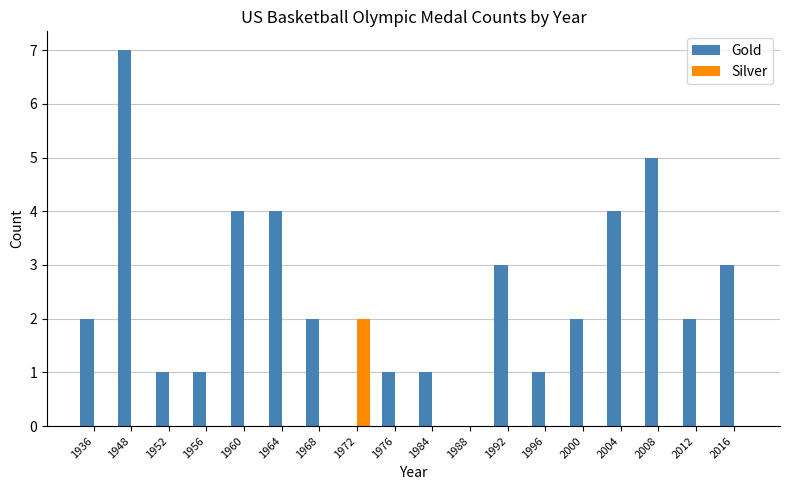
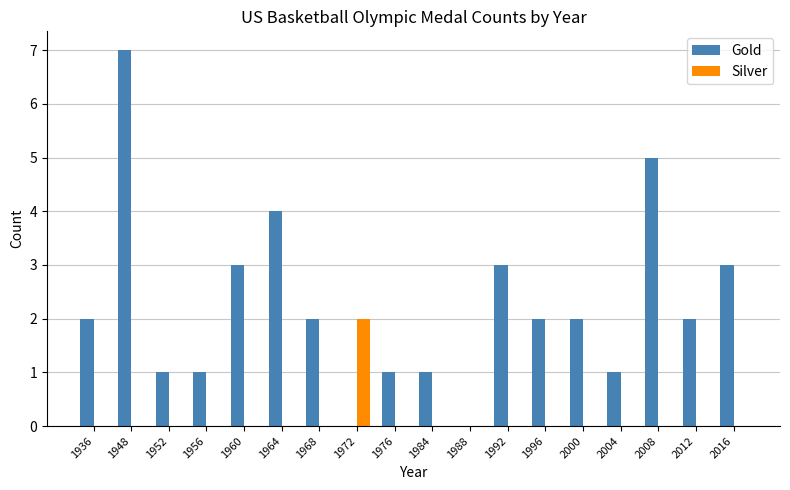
Gold, 1960: 4 -> 3
Gold, 1996: 1 -> 2
Gold, 2004: 4 -> 1
